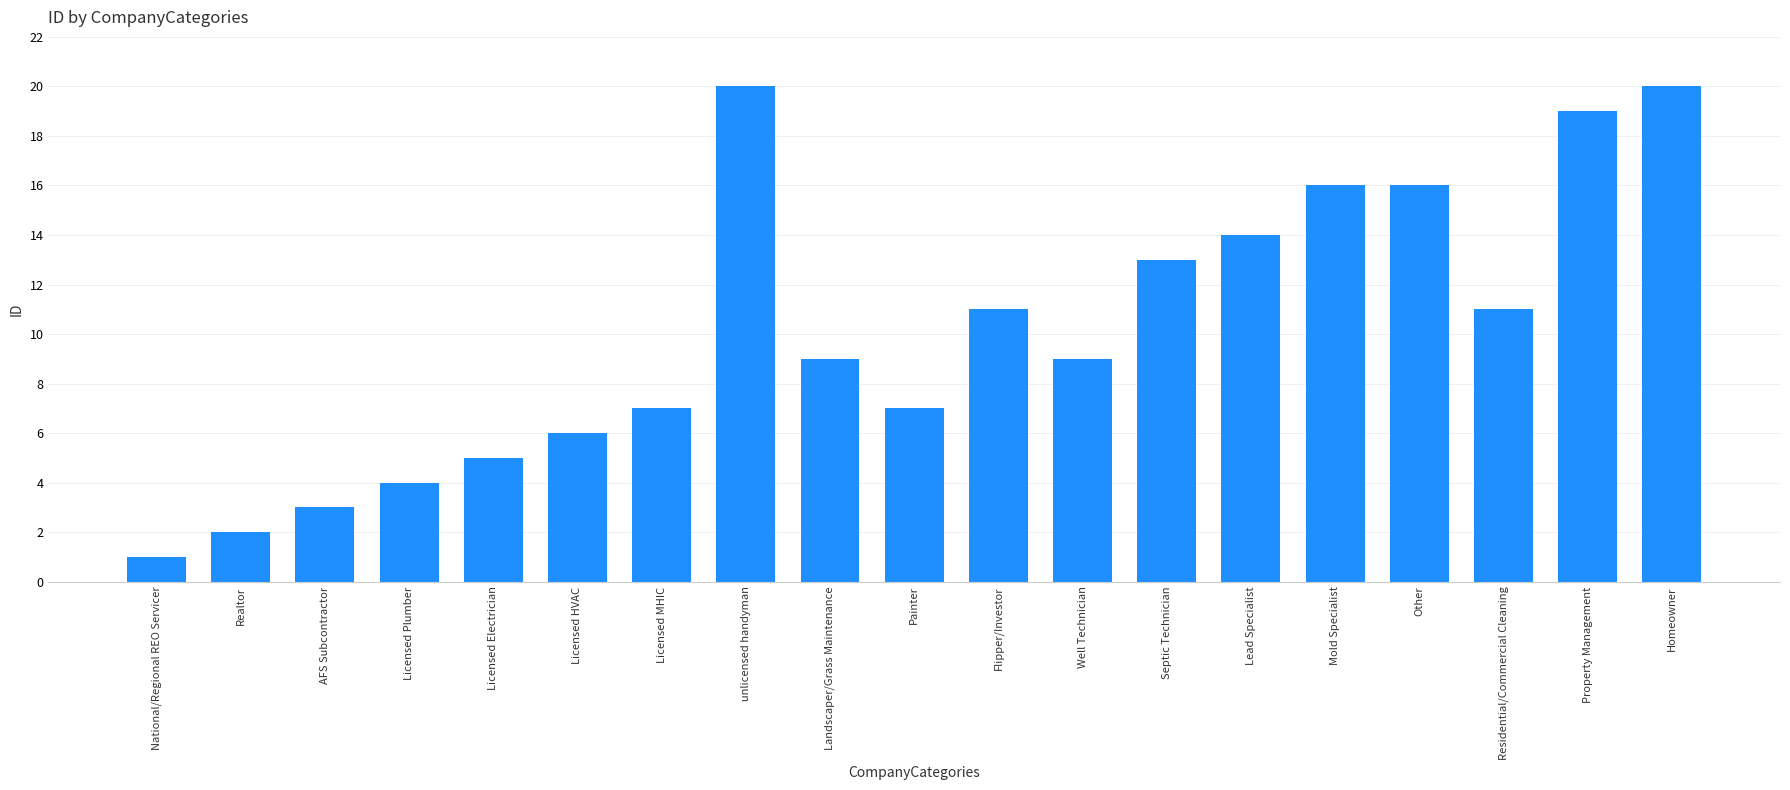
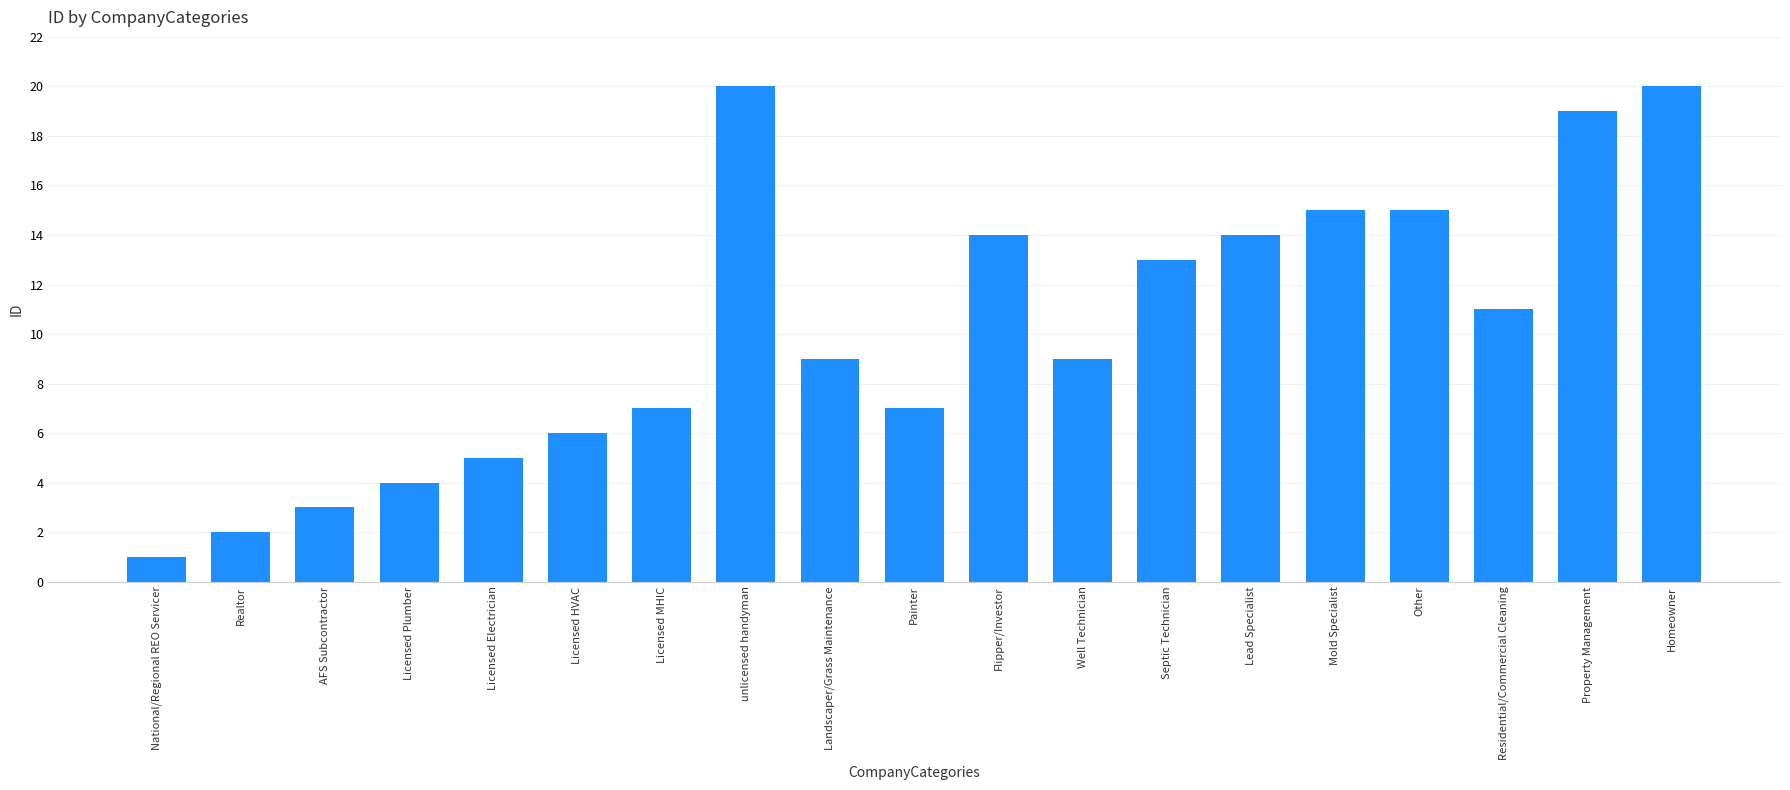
Flipper/Investor: 11 -> 14
Mold Specialist: 16 -> 15
Other: 16 -> 15
